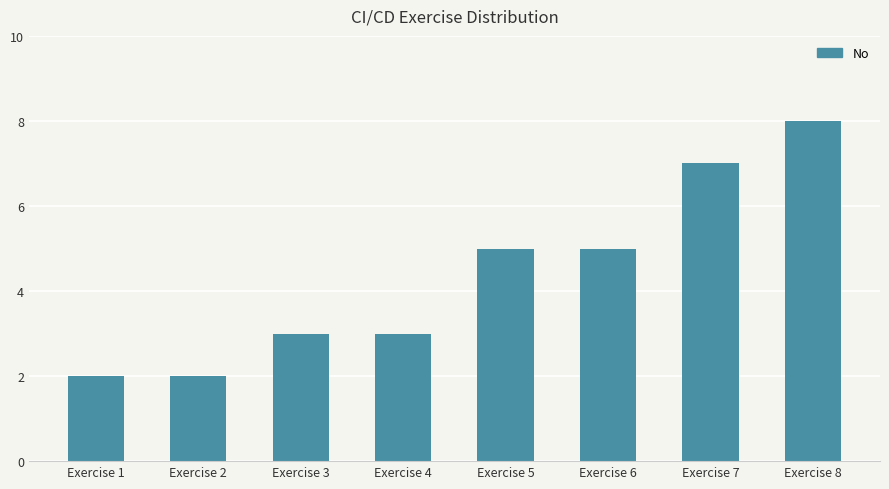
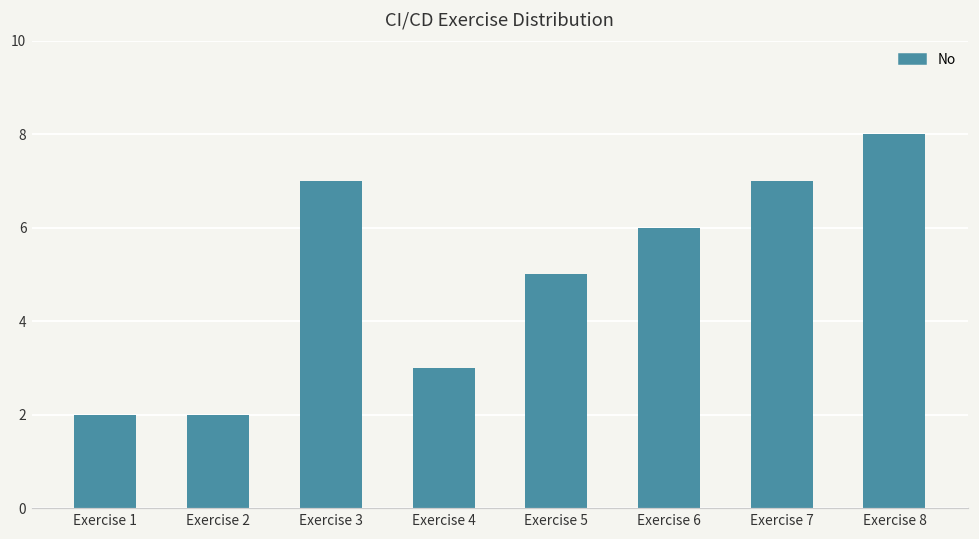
Exercise 3: 3 -> 7
Exercise 6: 5 -> 6
